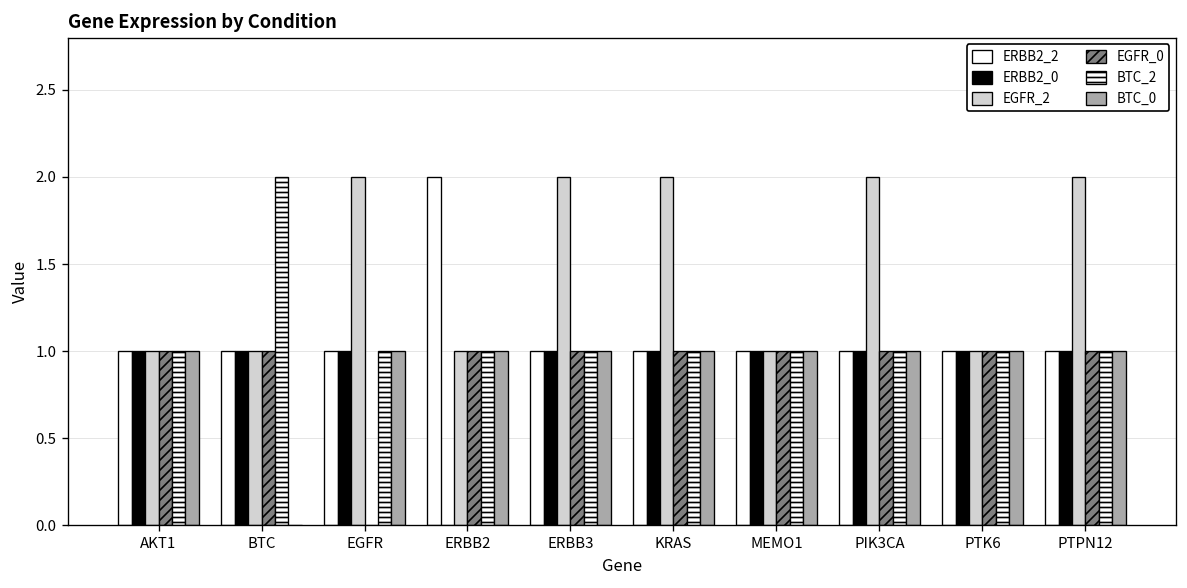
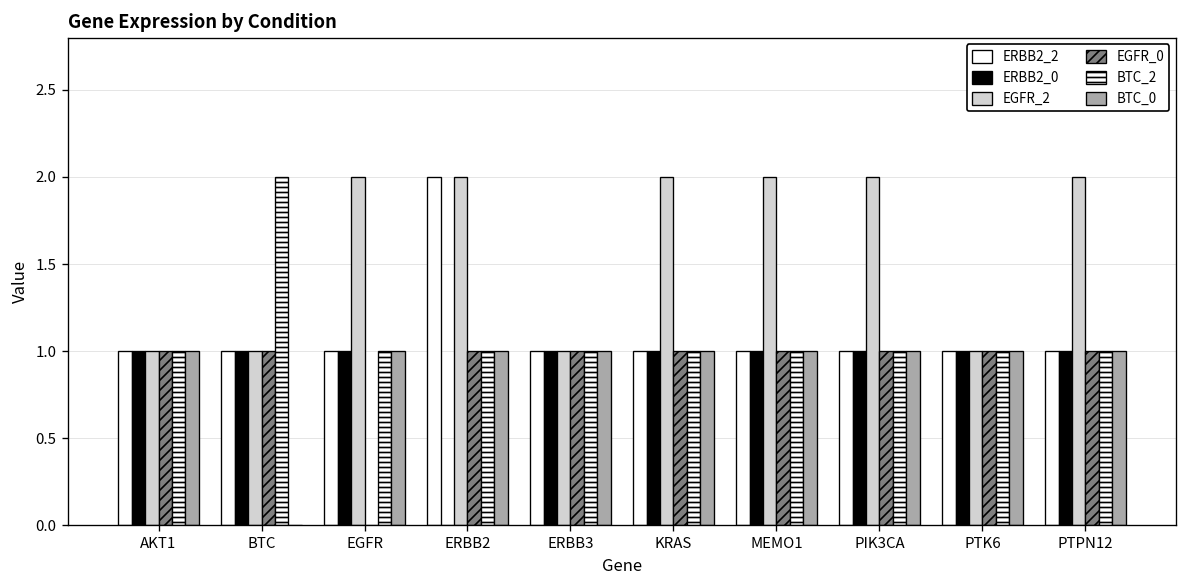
EGFR_2, ERBB2: 1 -> 2
EGFR_2, ERBB3: 2 -> 1
EGFR_2, MEMO1: 1 -> 2
